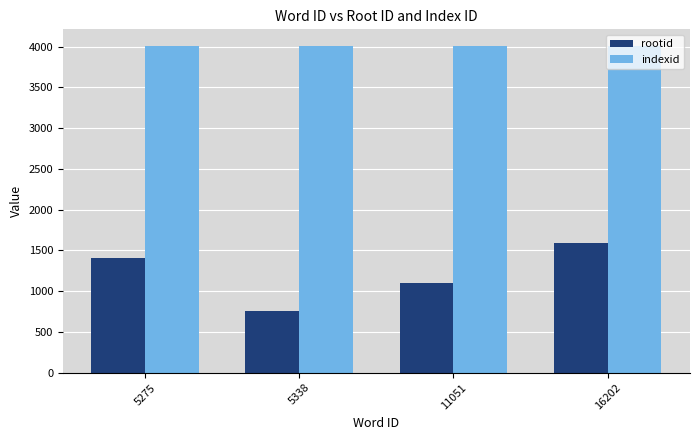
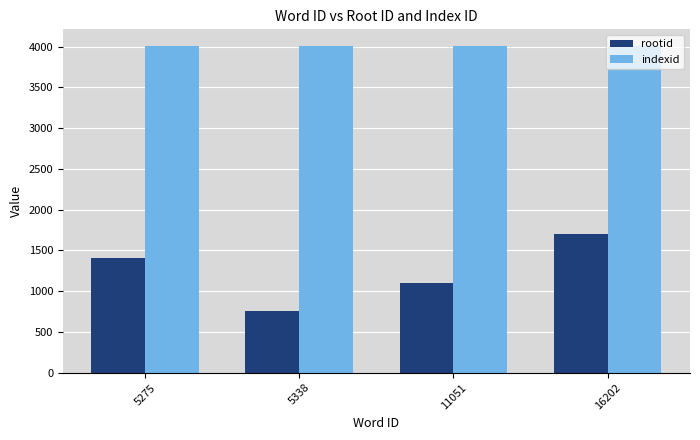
rootid, 16202: 1600 -> 1700
